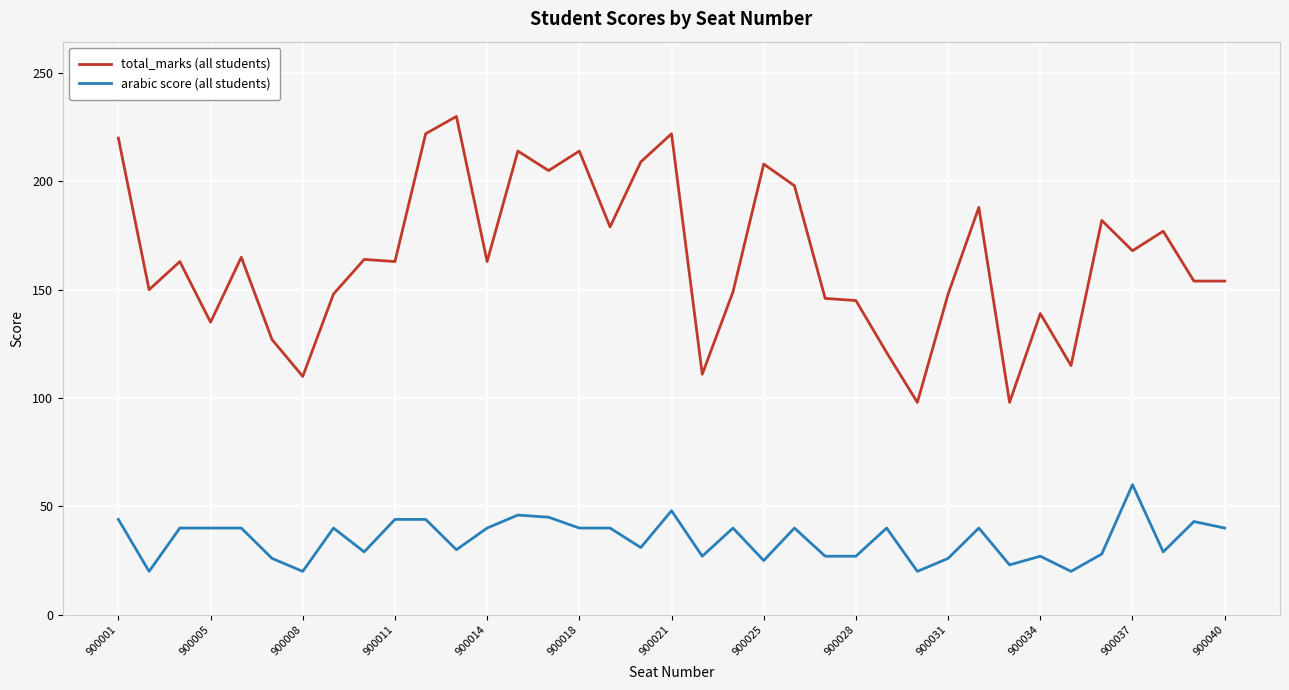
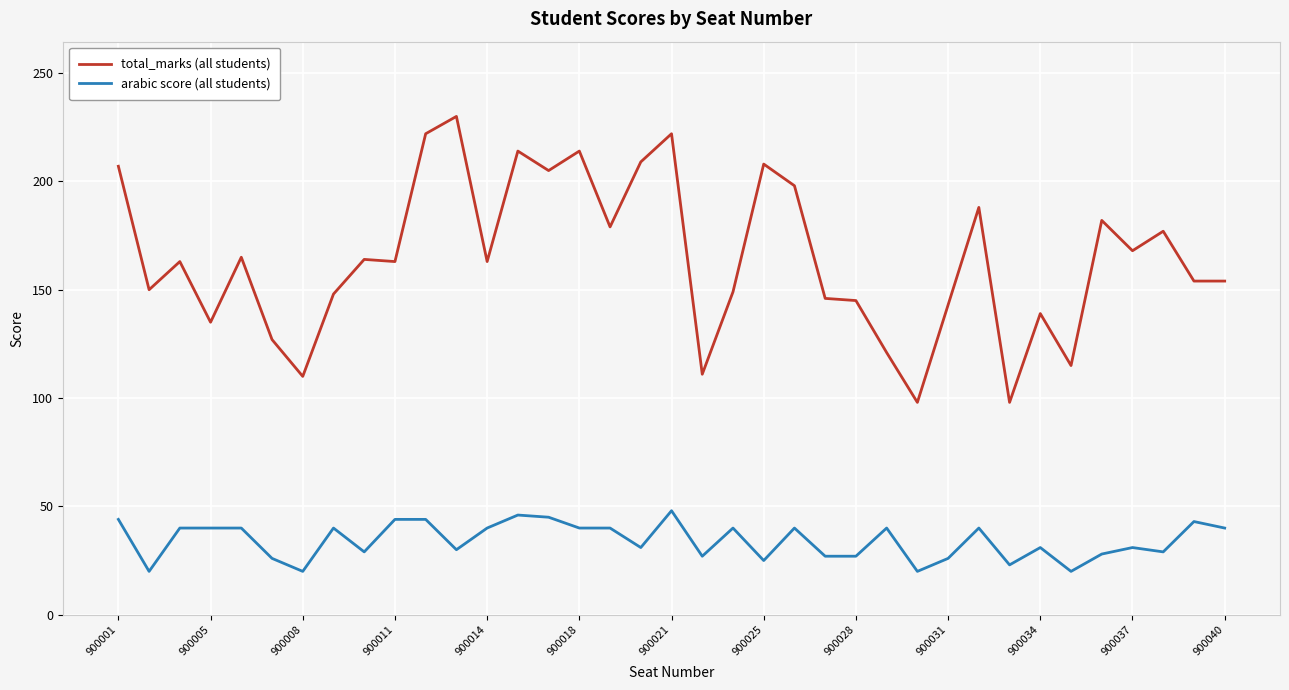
total_marks (all students), 900001: 220 -> 207
total_marks (all students), 900031: 148 -> 143
arabic score (all students), 900034: 27 -> 31
arabic score (all students), 900037: 60 -> 31
